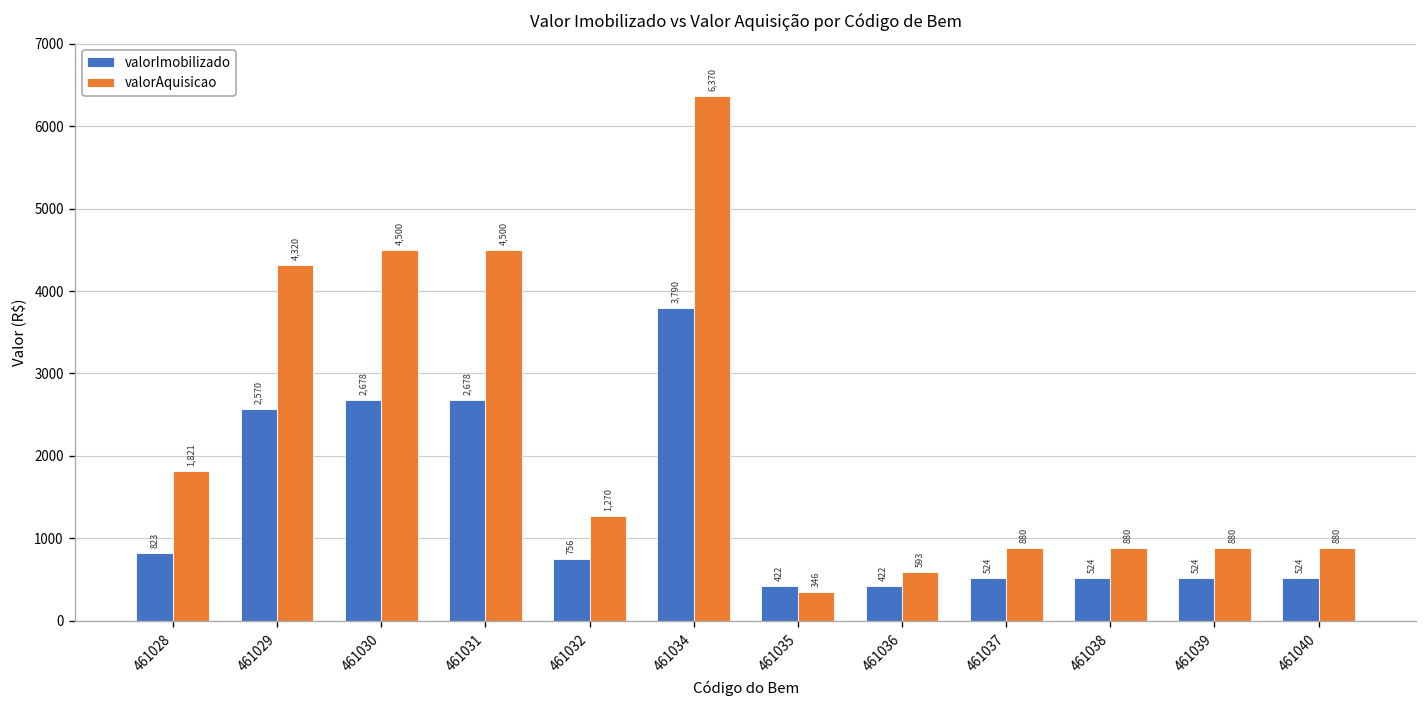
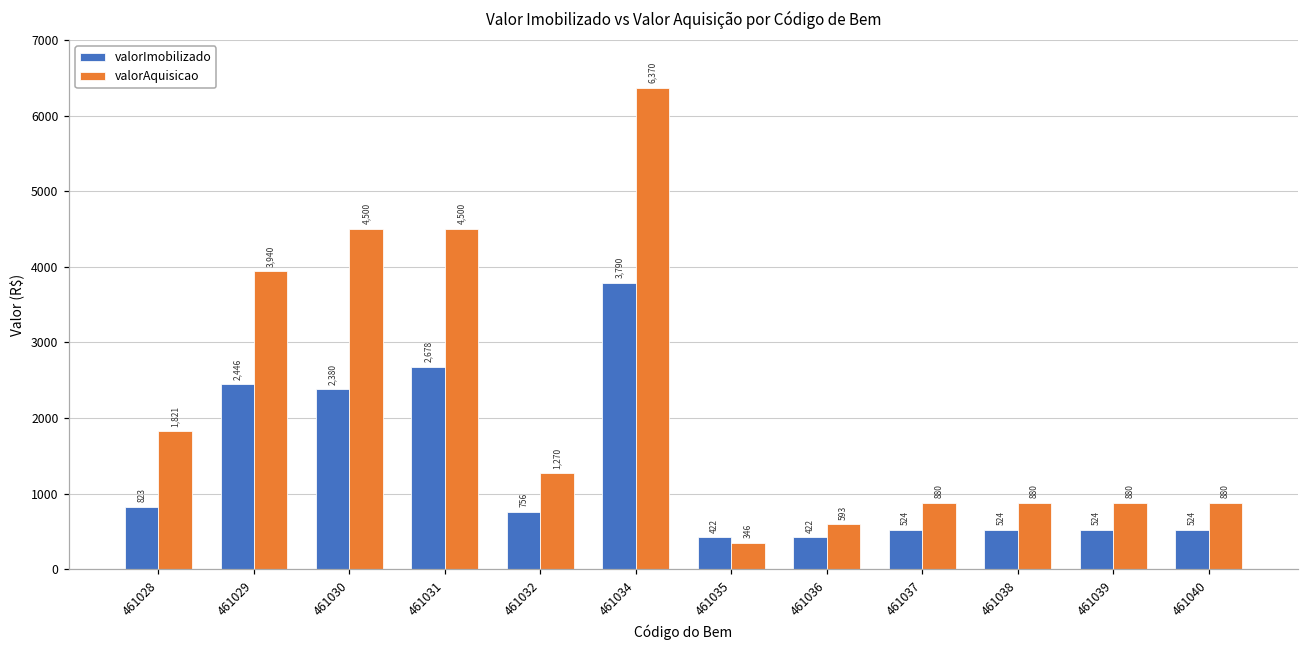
valorImobilizado, 461029: 2,570 -> 2,446
valorAquisicao, 461029: 4,320 -> 3,940
valorImobilizado, 461030: 2,678 -> 2,380
